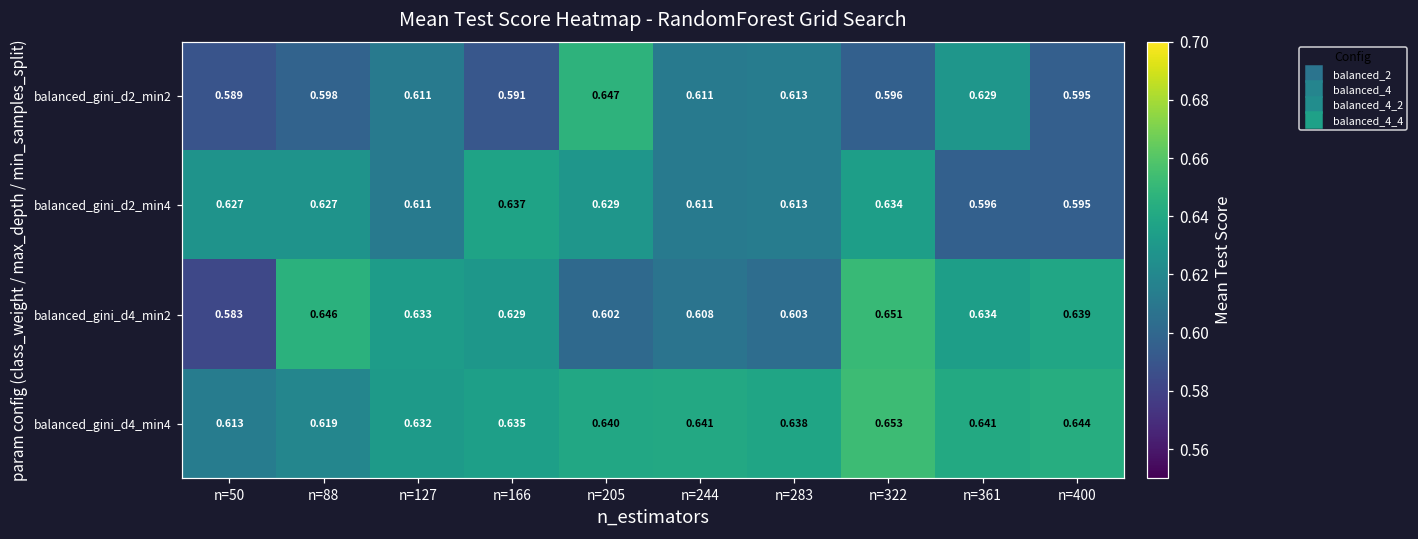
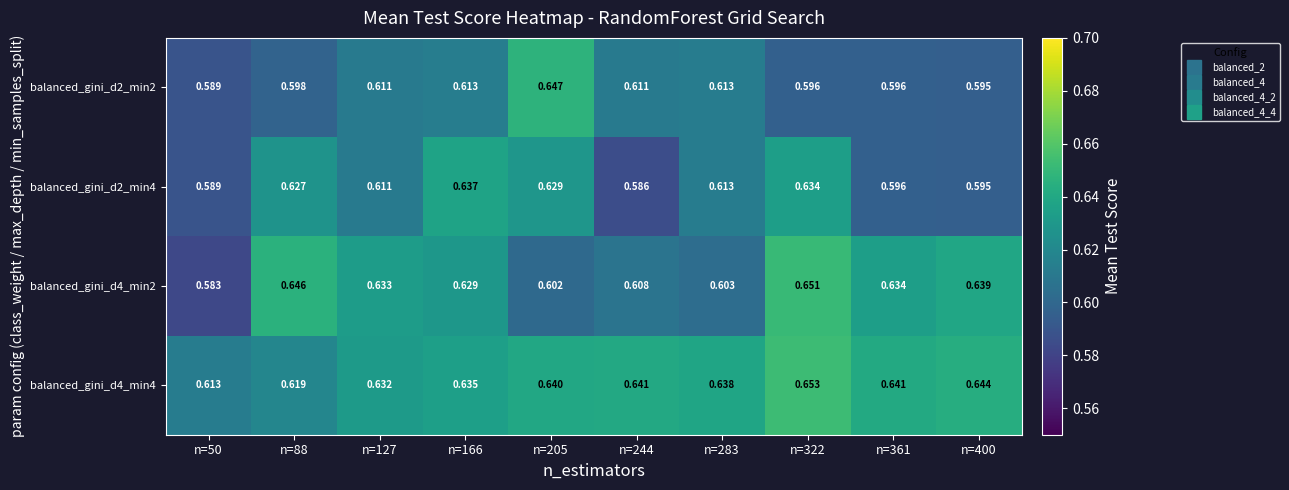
balanced_gini_d2_min2, n=166: 0.591 -> 0.613
balanced_gini_d2_min2, n=361: 0.629 -> 0.596
balanced_gini_d2_min4, n=50: 0.627 -> 0.589
balanced_gini_d2_min4, n=244: 0.611 -> 0.586
